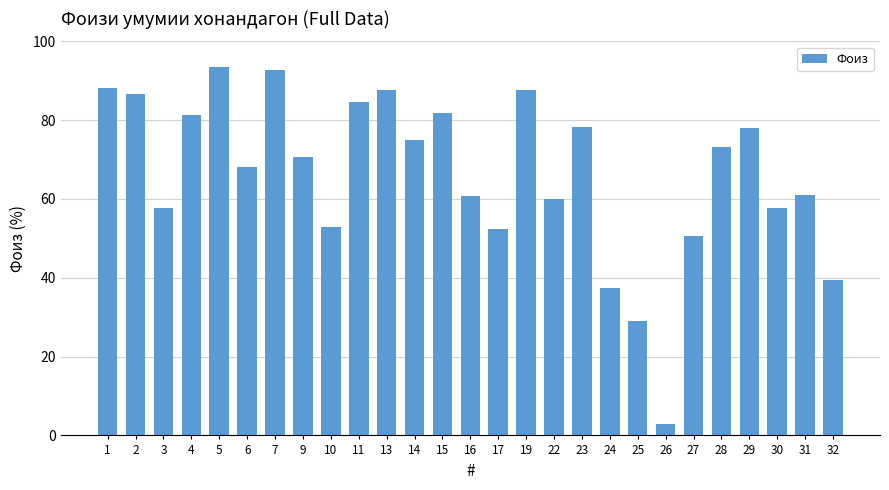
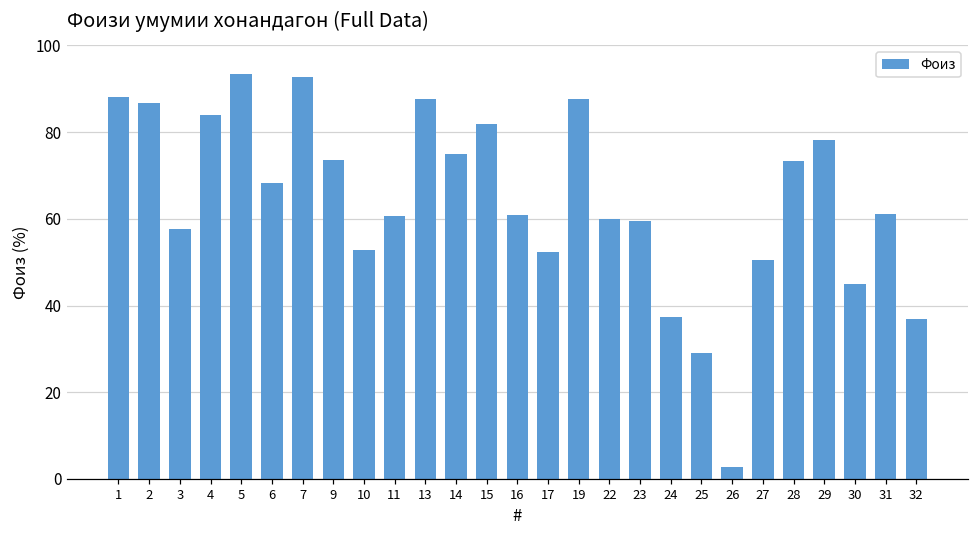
4: 81 -> 84
9: 71 -> 74
11: 85 -> 61
23: 78 -> 59
30: 58 -> 45
32: 39 -> 37
